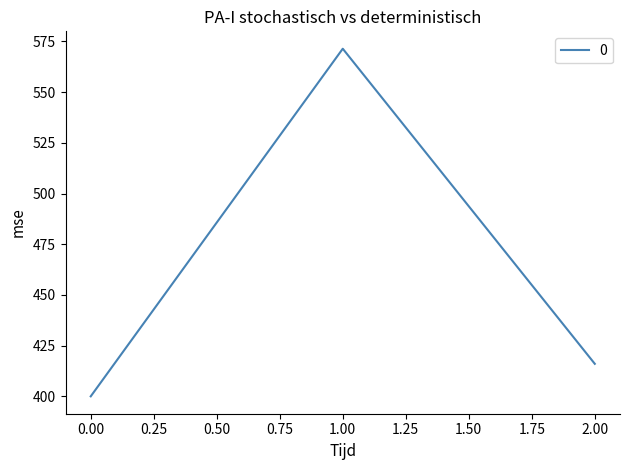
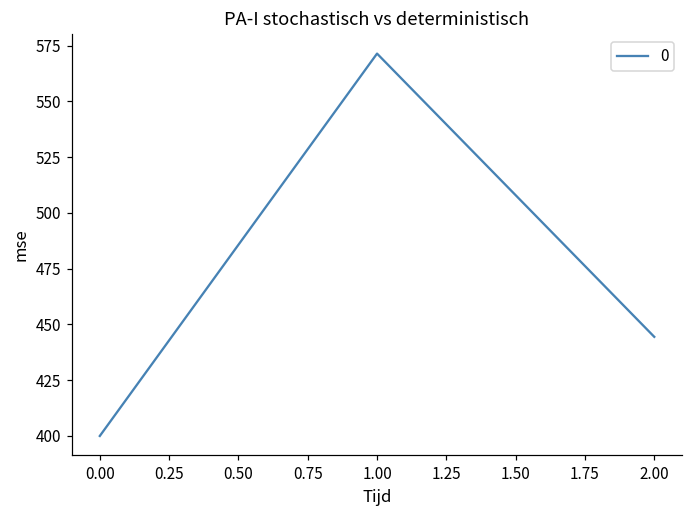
2.00: 416 -> 444
